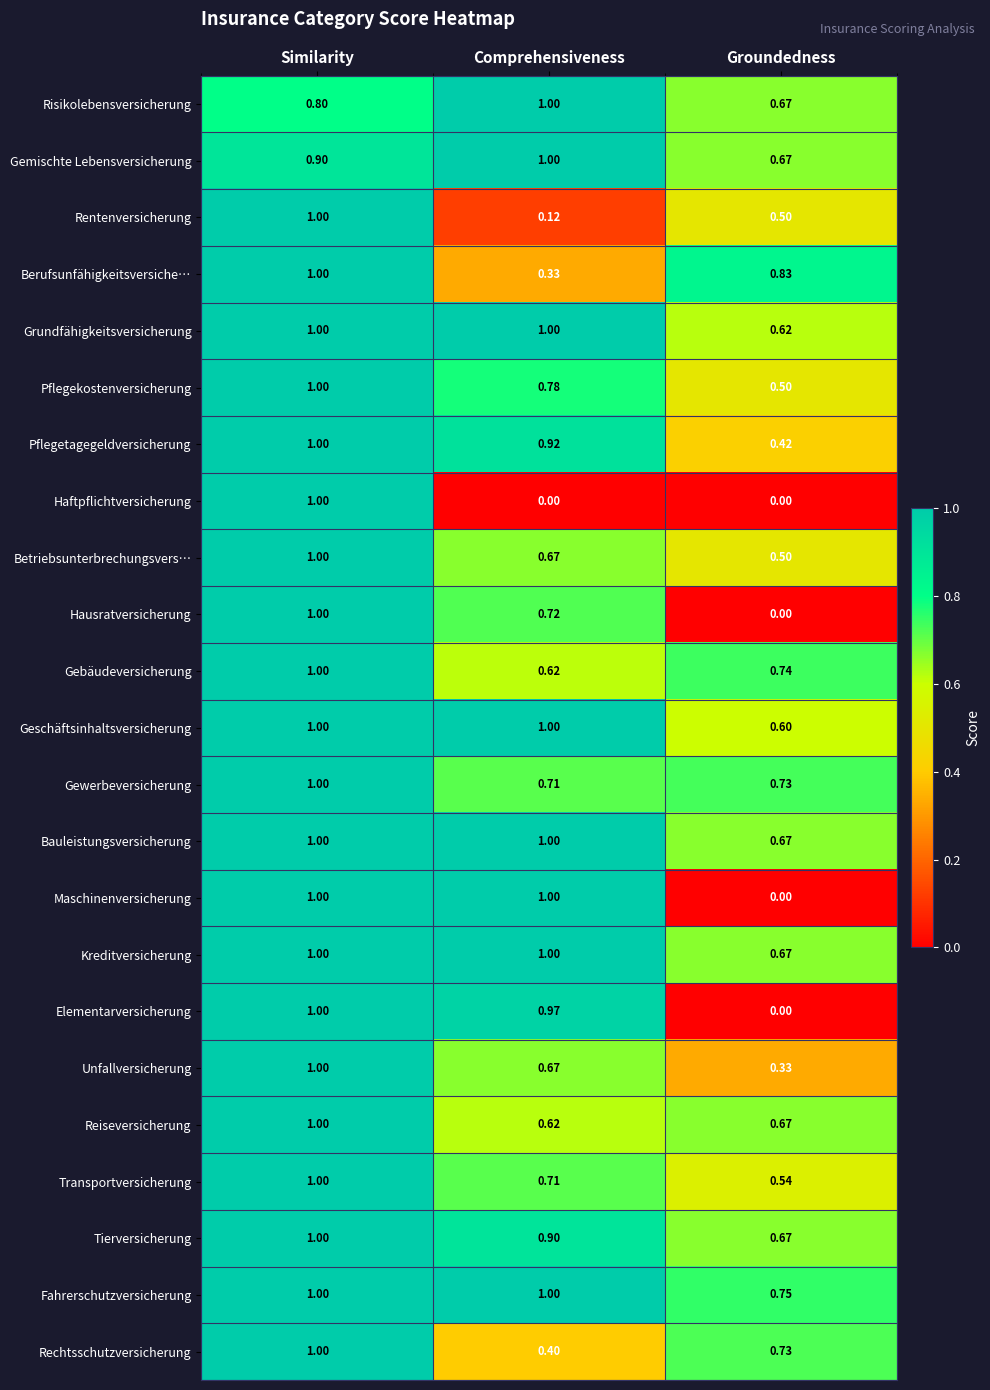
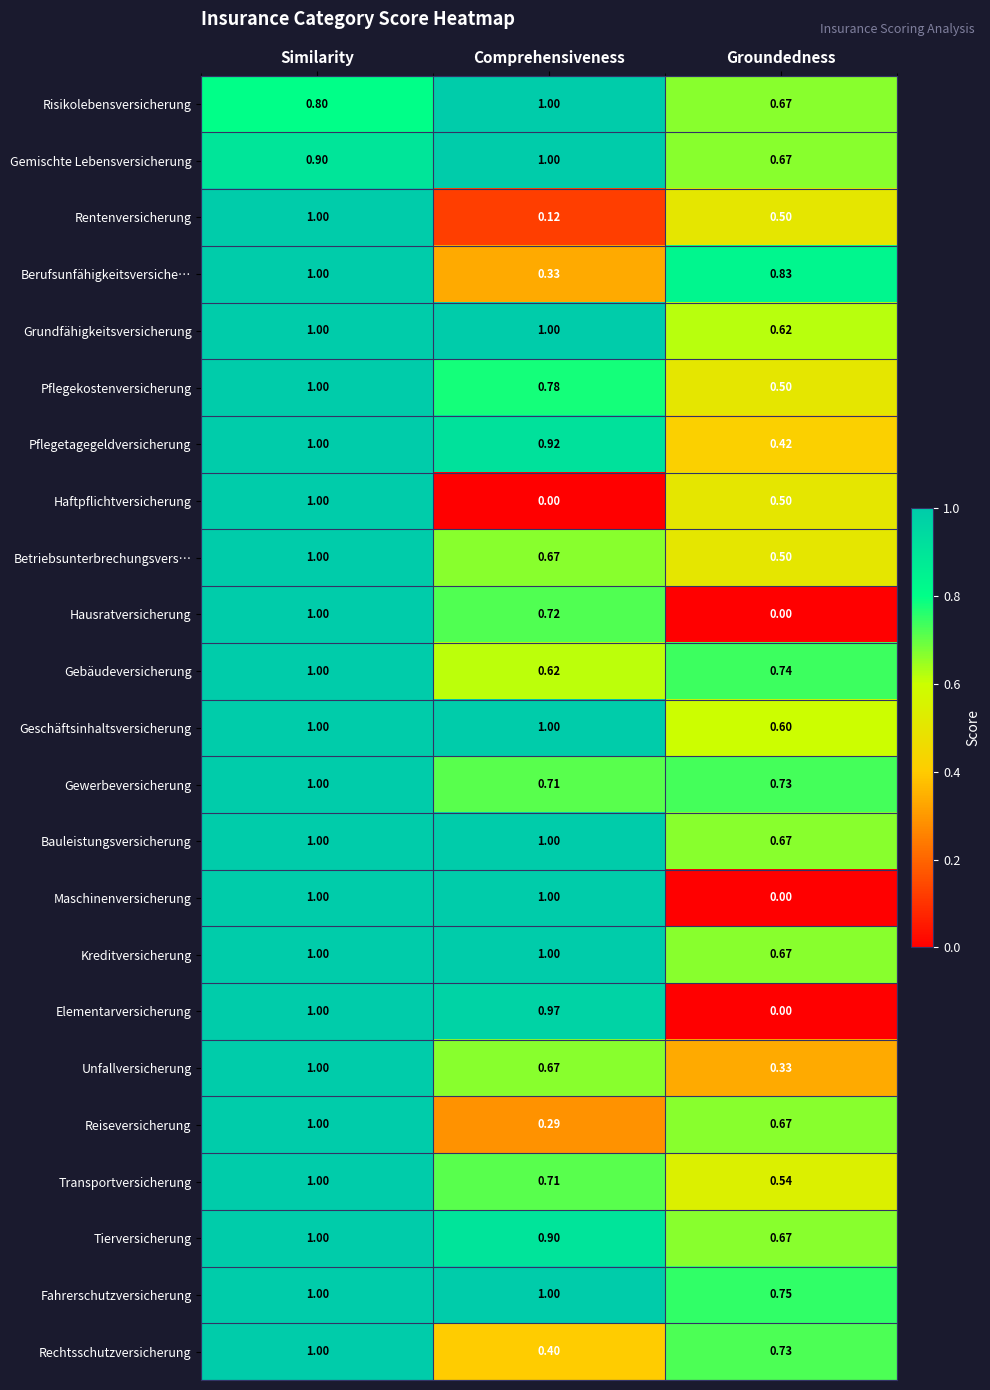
Haftpflichtversicherung, Groundedness: 0.00 -> 0.50
Reiseversicherung, Comprehensiveness: 0.62 -> 0.29
